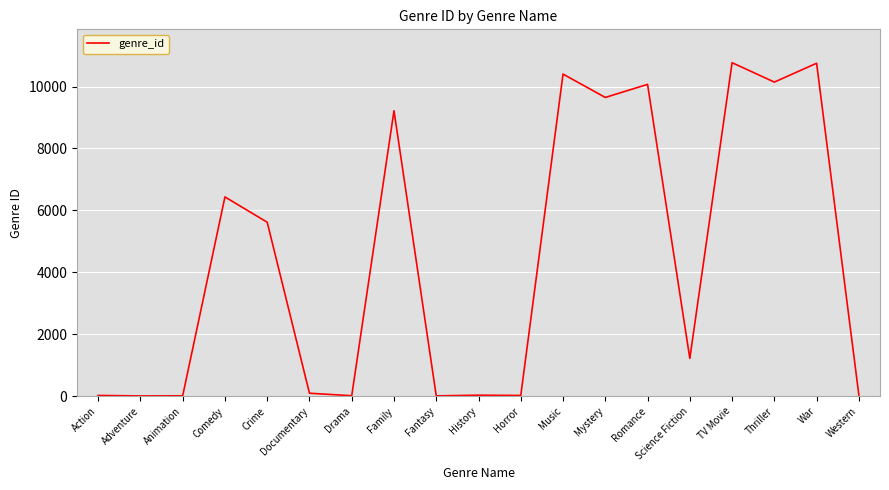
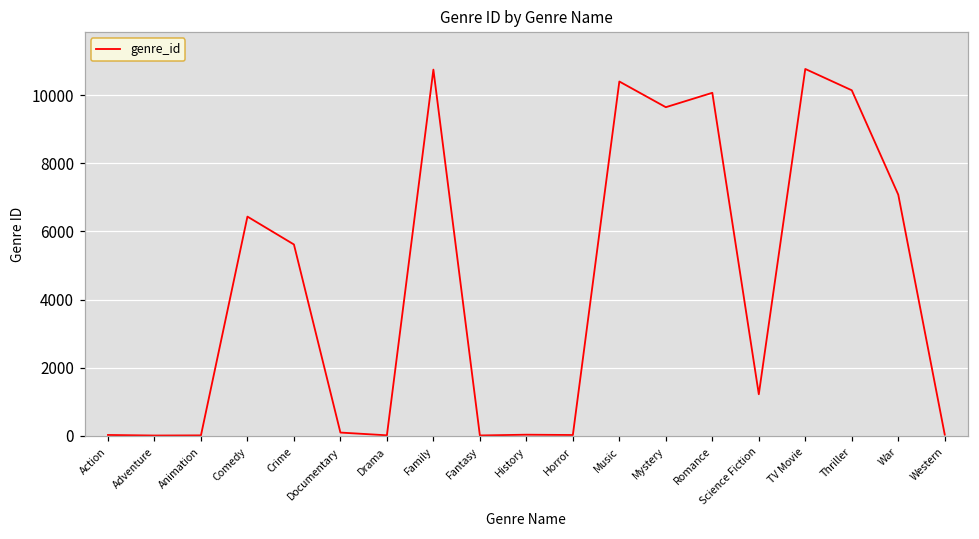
Family: 9200 -> 10800
War: 10800 -> 7100
